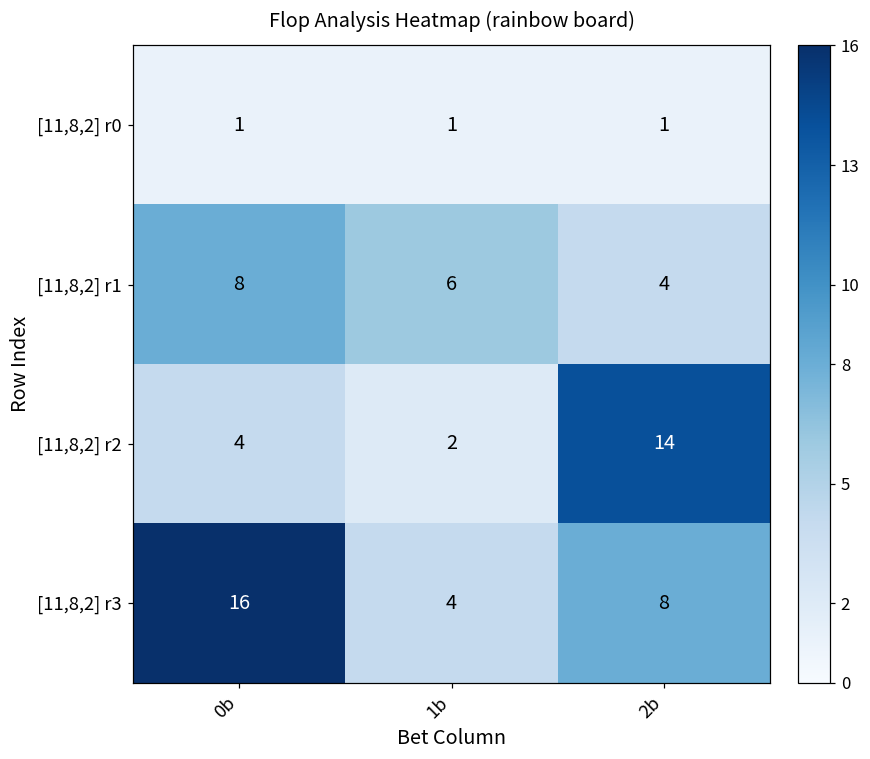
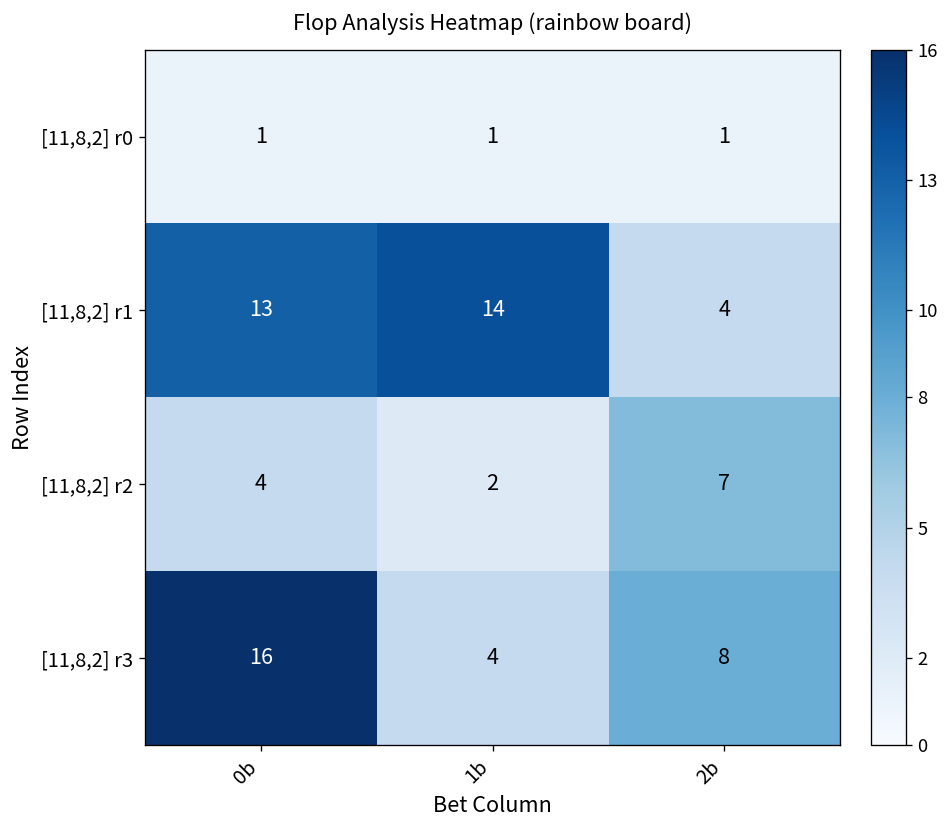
[11,8,2] r1, 0b: 8 -> 13
[11,8,2] r1, 1b: 6 -> 14
[11,8,2] r2, 2b: 14 -> 7
